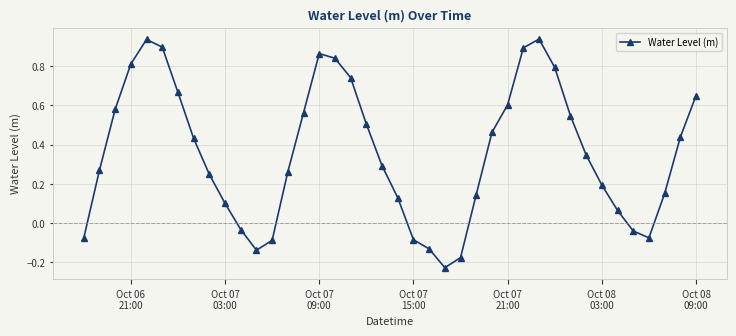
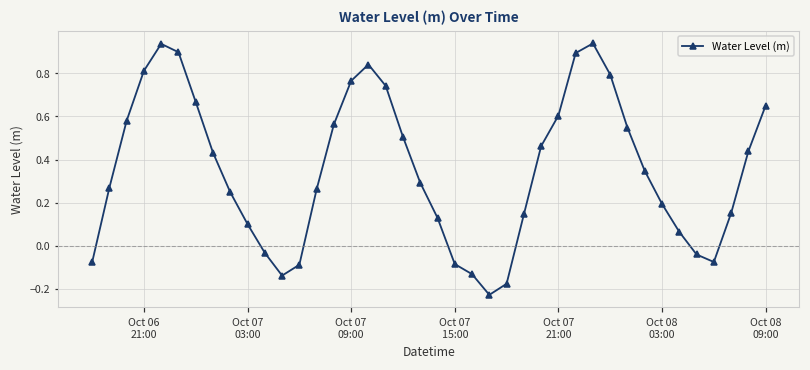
Oct 07 09:00: 0.86 -> 0.76
